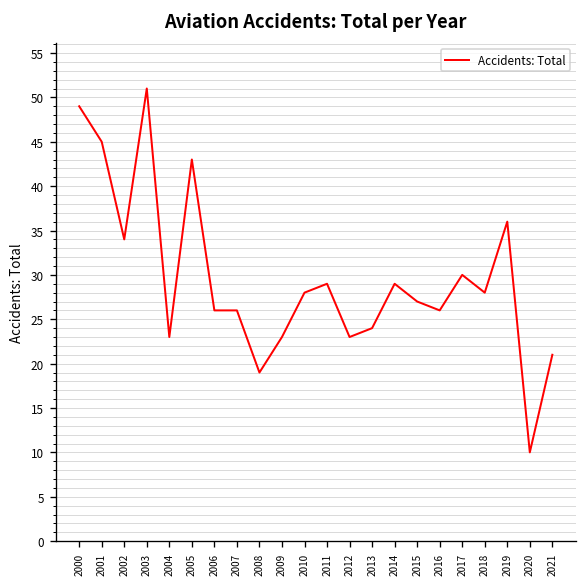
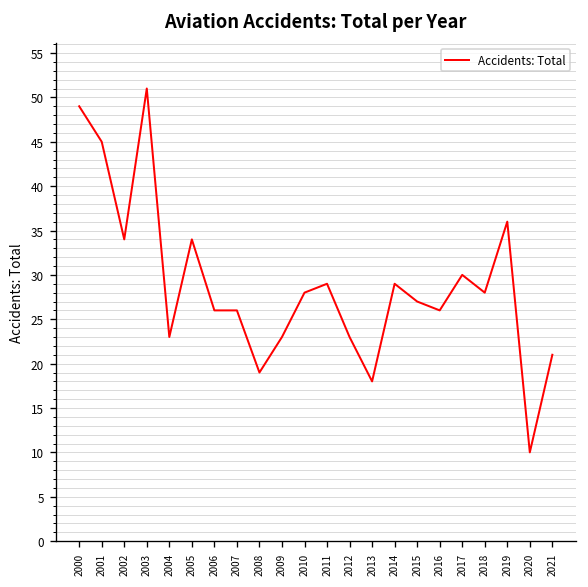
2005: 43 -> 34
2013: 24 -> 18
